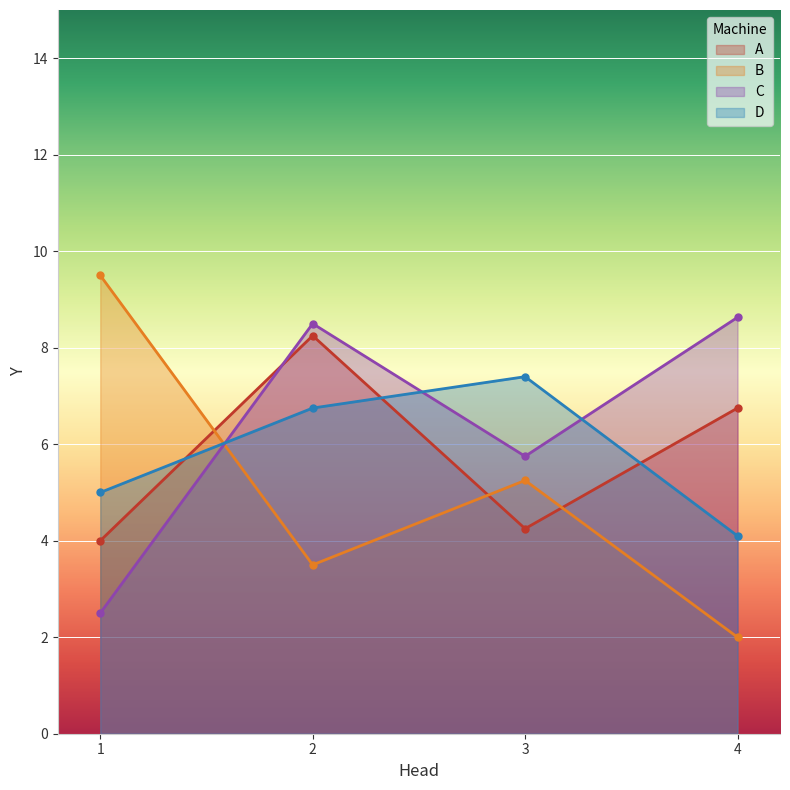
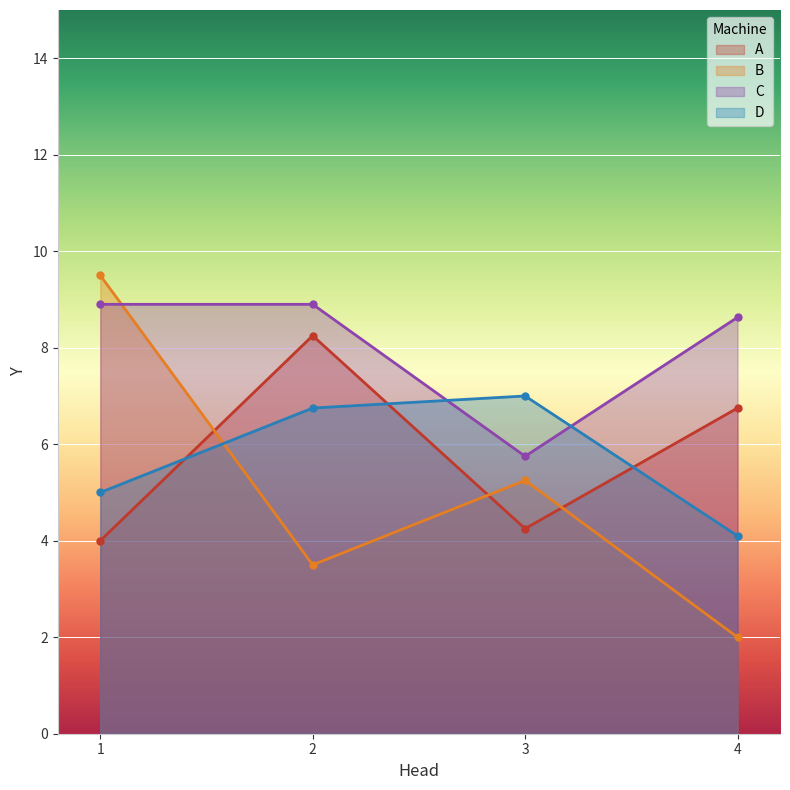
C, 1: 2.5 -> 8.9
C, 2: 8.5 -> 8.9
D, 3: 7.4 -> 7.0
